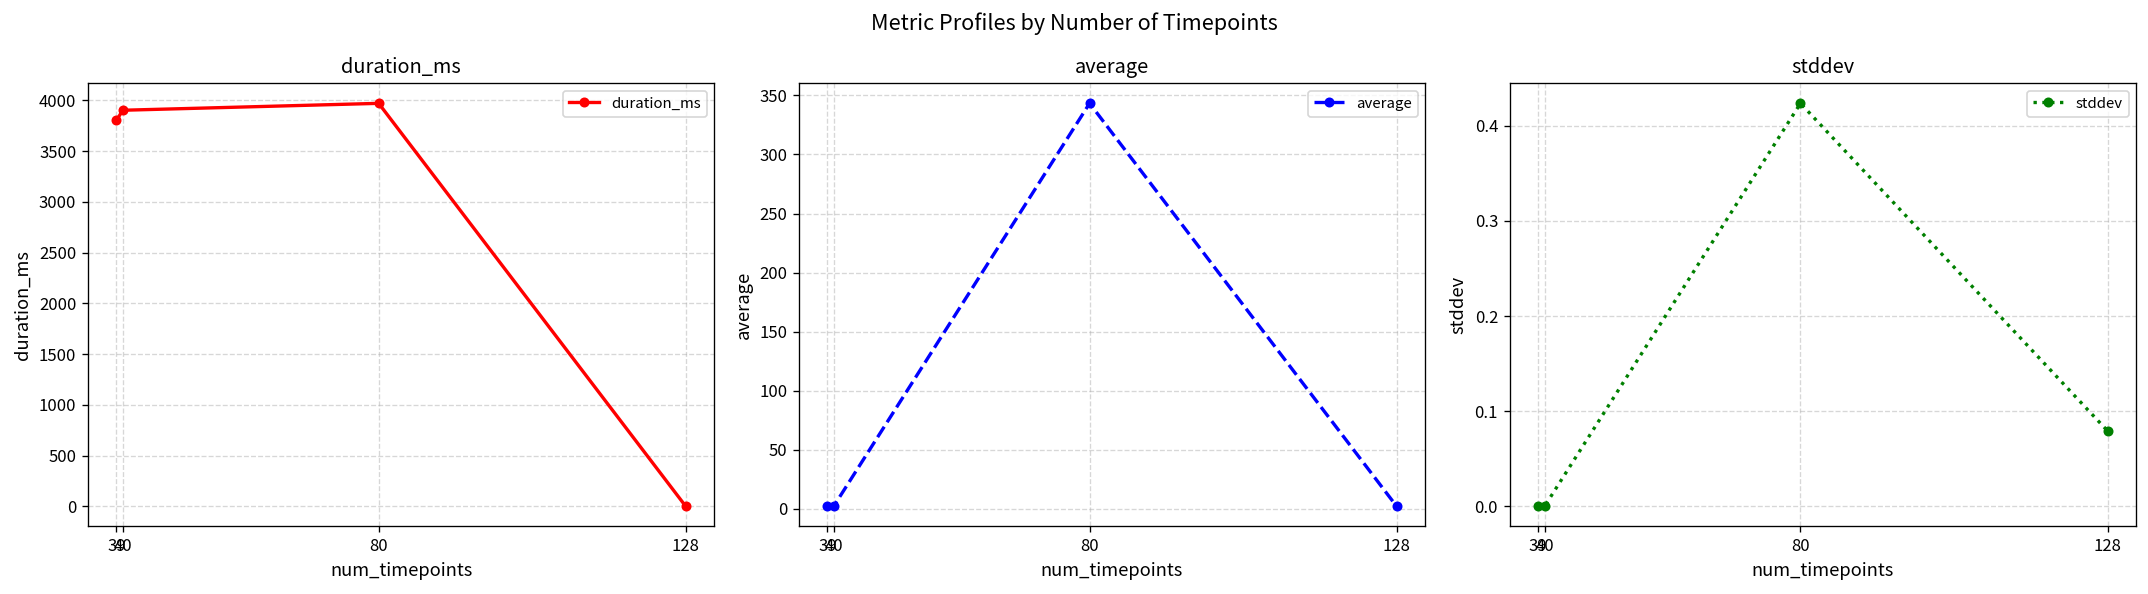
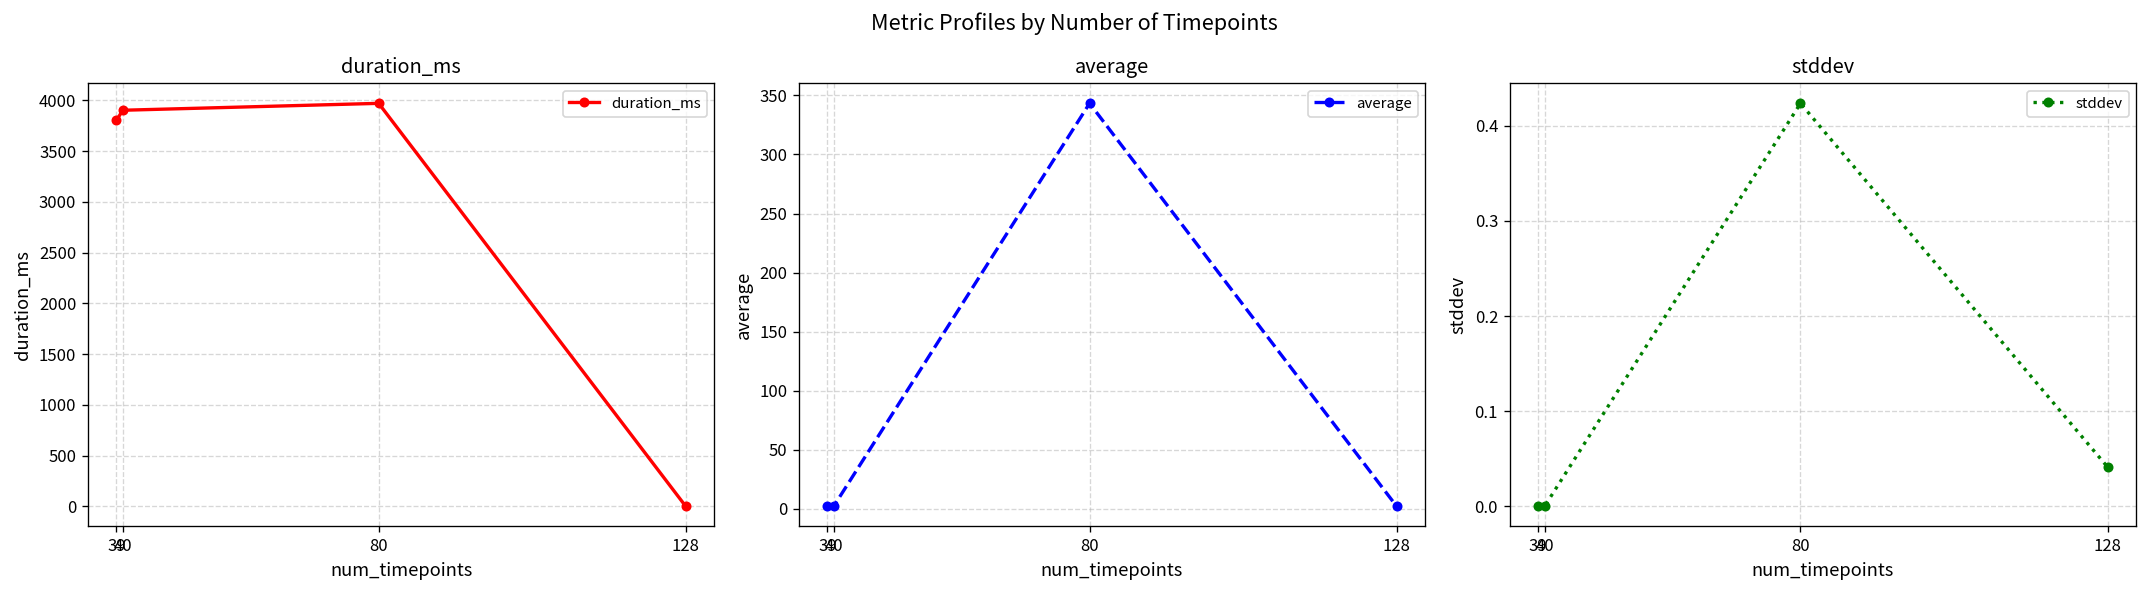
stddev, 128: 0.08 -> 0.04
